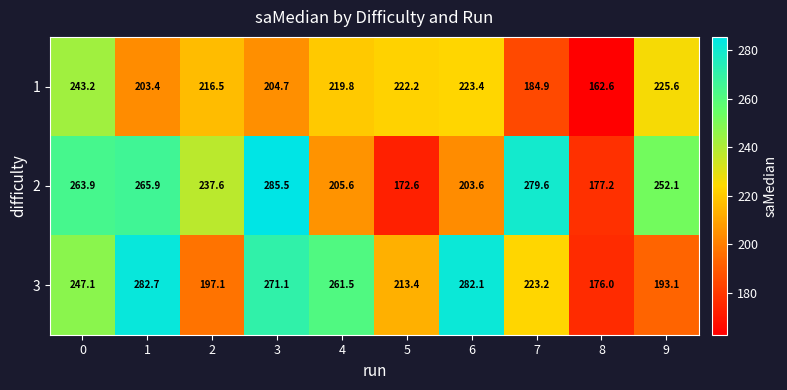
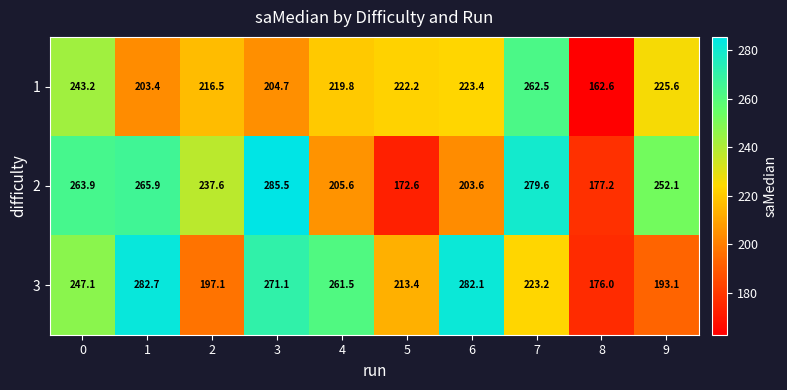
1, 7: 184.9 -> 262.5
